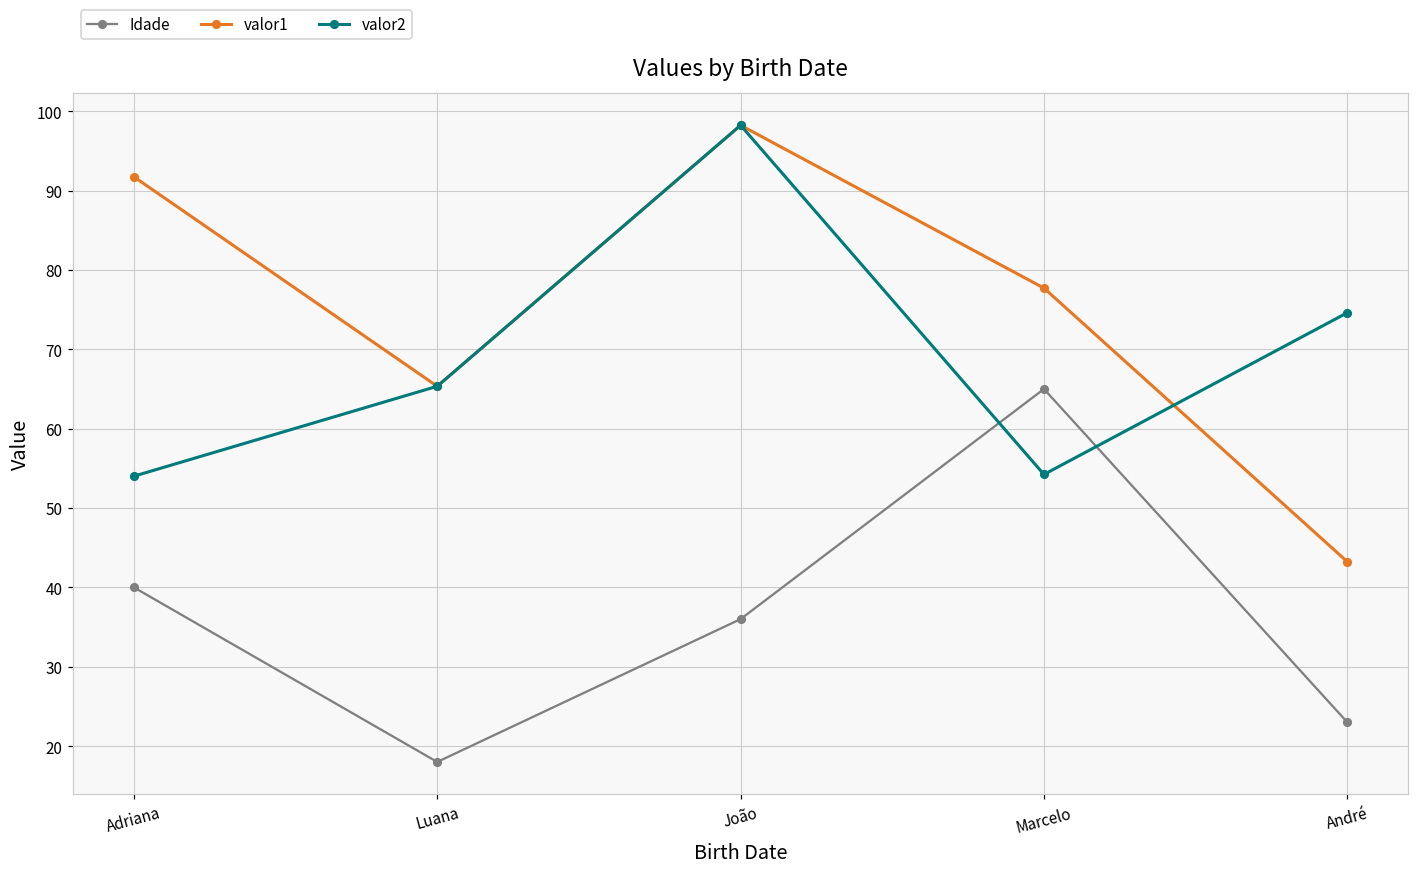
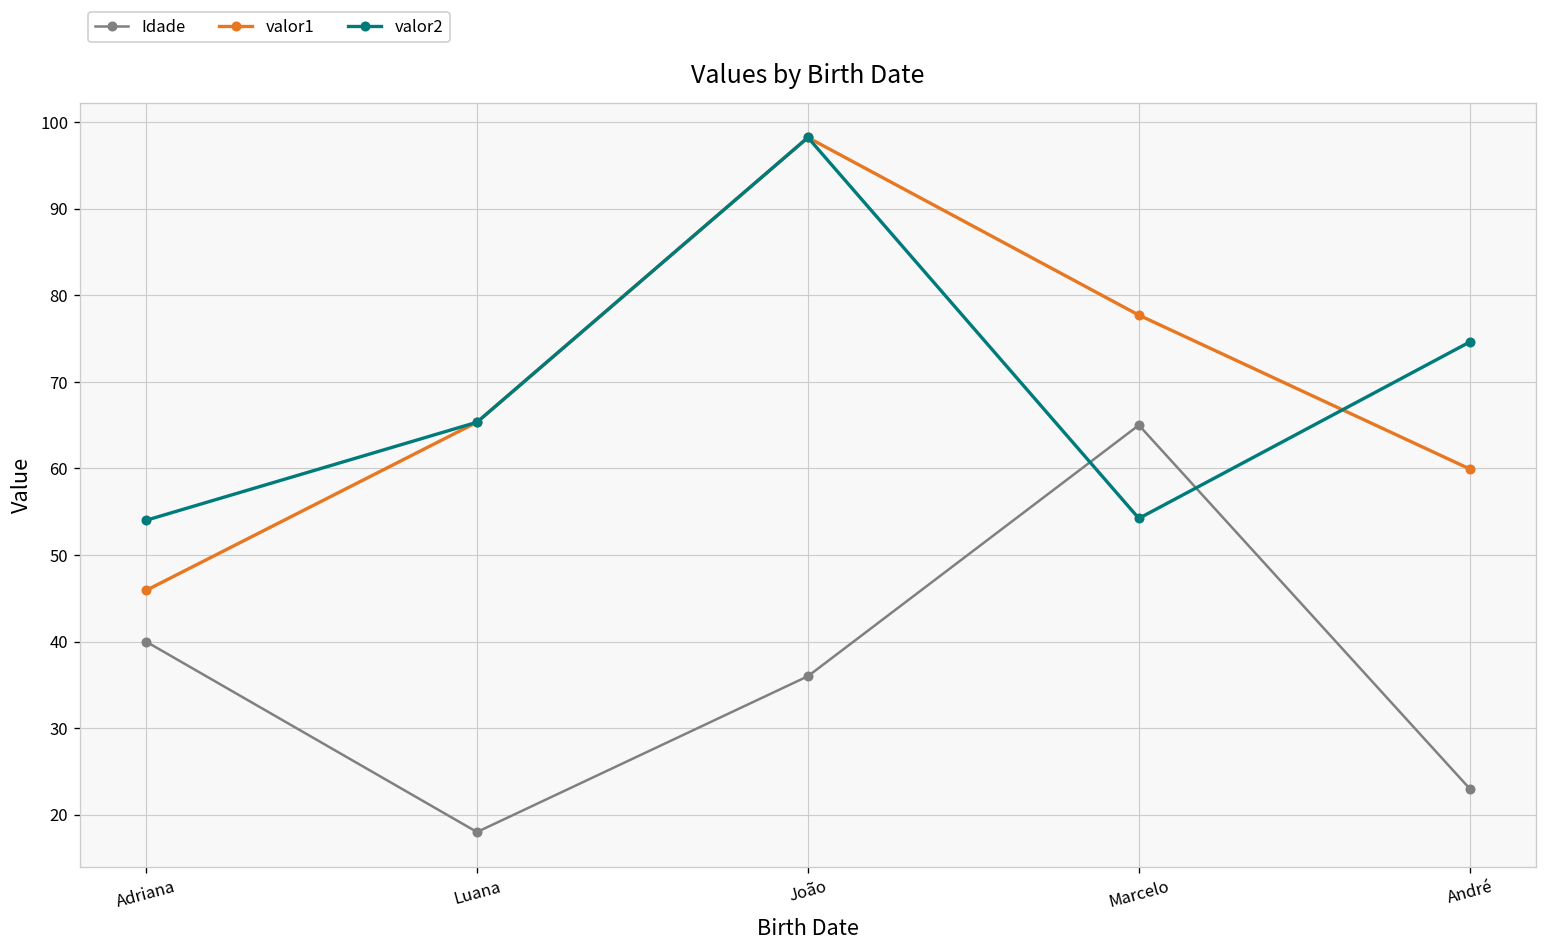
valor1, Adriana: 92 -> 46
valor1, André: 43 -> 60
